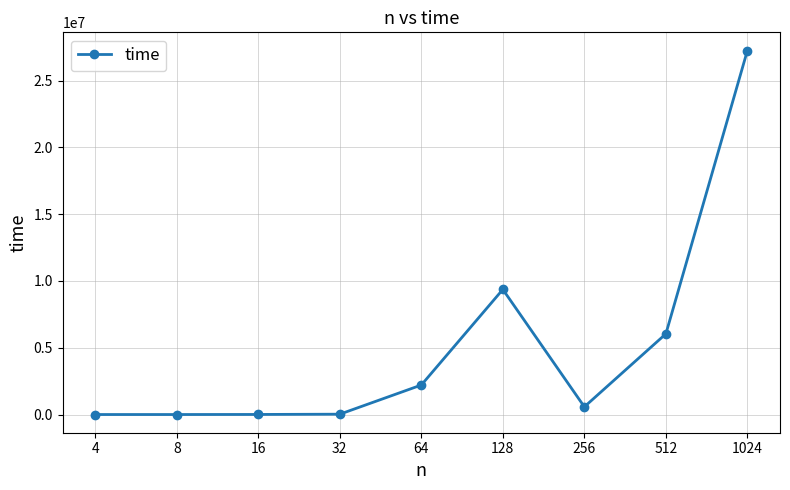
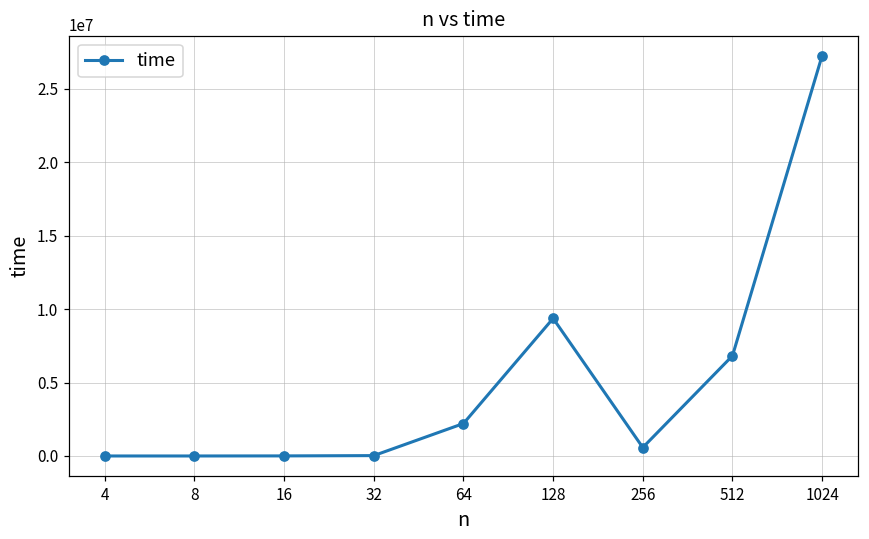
512: 6000000 -> 6800000
